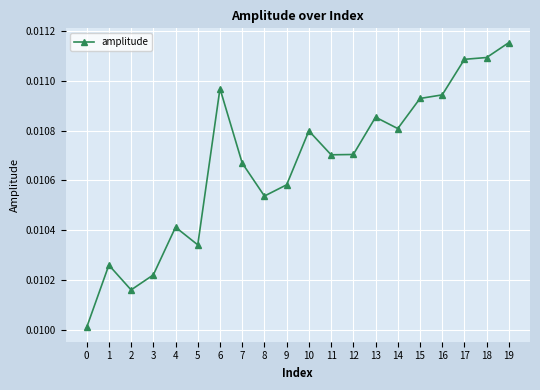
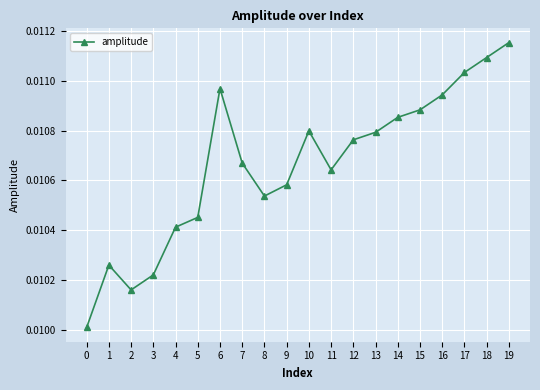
5: 0.01034 -> 0.01045
11: 0.01070 -> 0.01064
12: 0.01070 -> 0.01076
13: 0.01085 -> 0.01079
14: 0.01081 -> 0.01085
15: 0.01093 -> 0.01088
17: 0.01109 -> 0.01103
